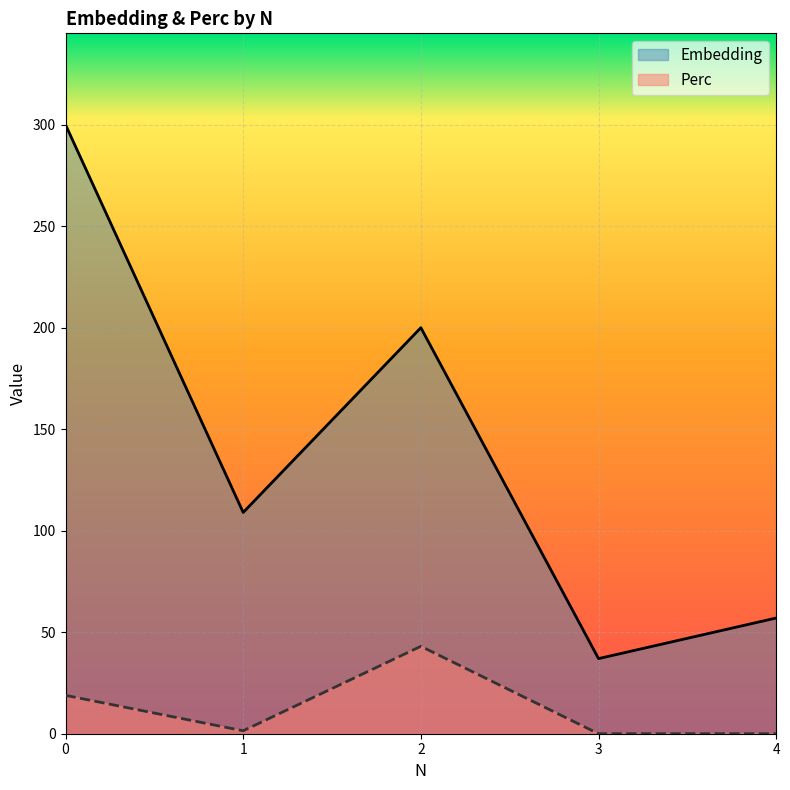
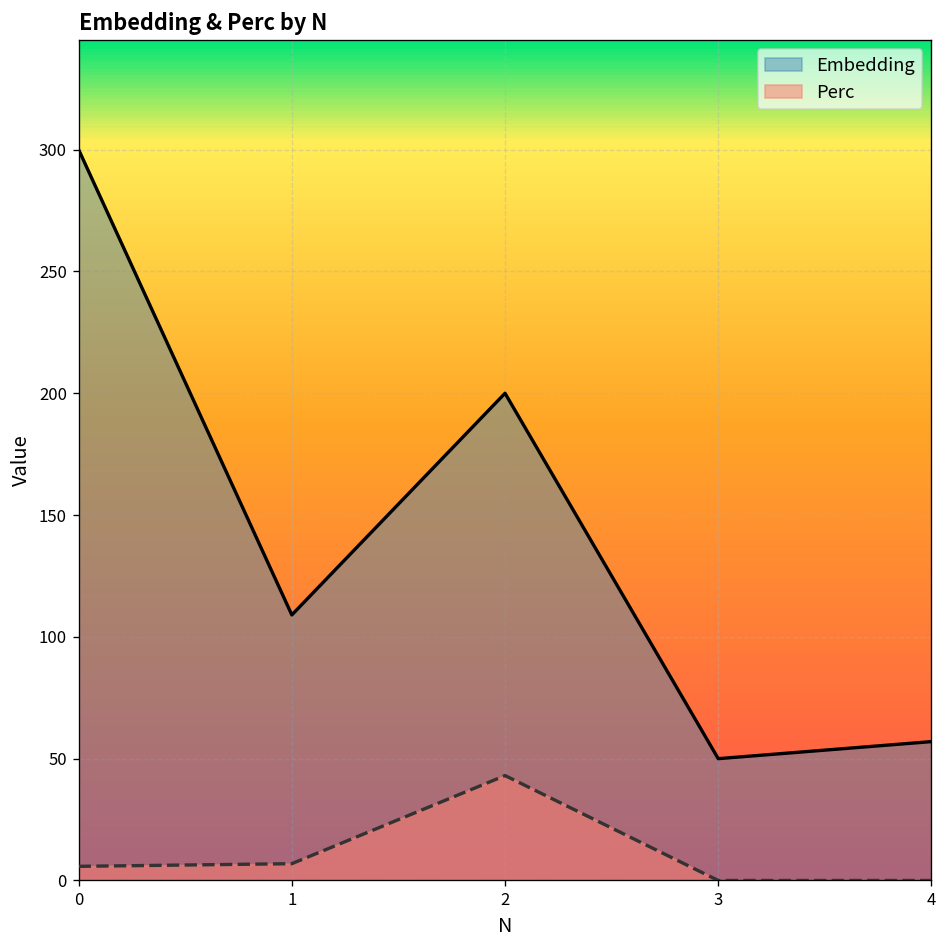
Perc, 0: 19 -> 6
Perc, 1: 1 -> 7
Embedding, 3: 37 -> 50
